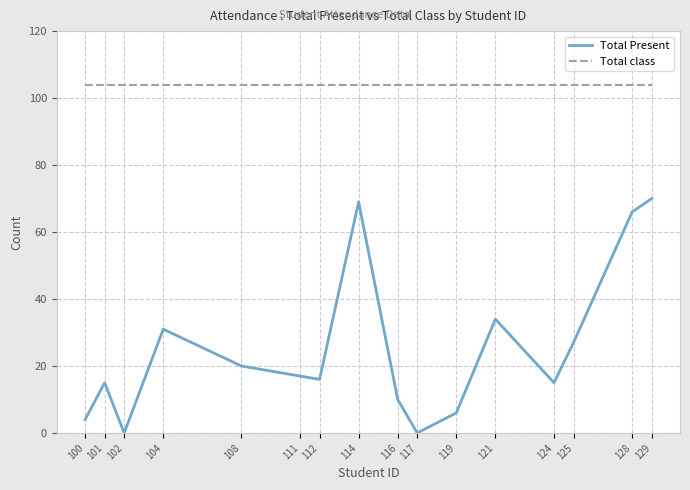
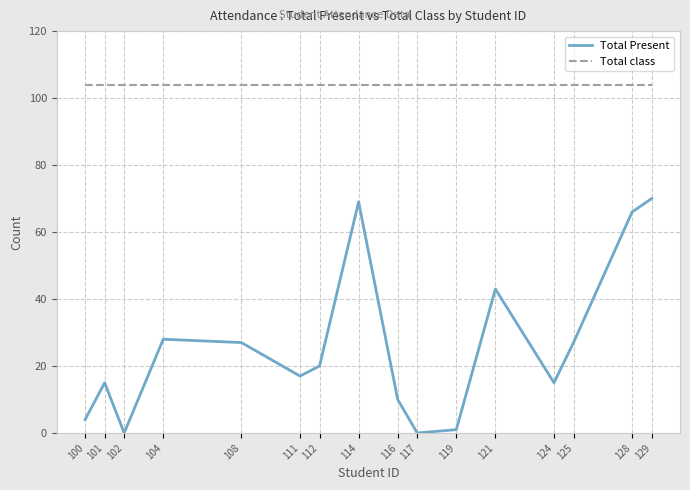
Total Present, 104: 31 -> 28
Total Present, 108: 20 -> 27
Total Present, 112: 16 -> 20
Total Present, 119: 6 -> 1
Total Present, 121: 34 -> 43
